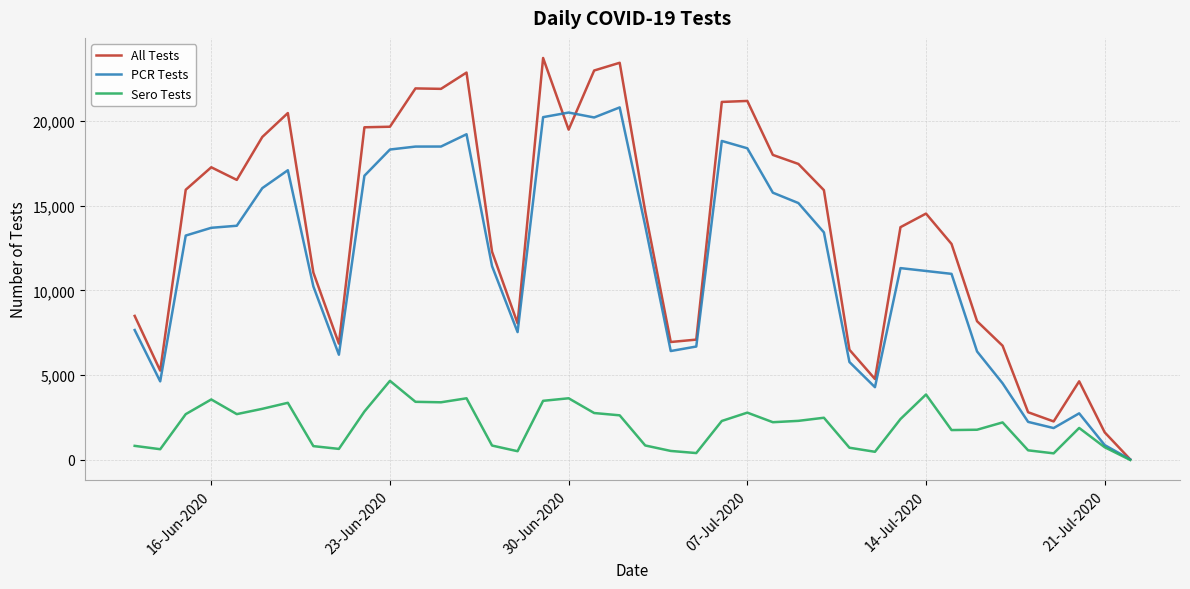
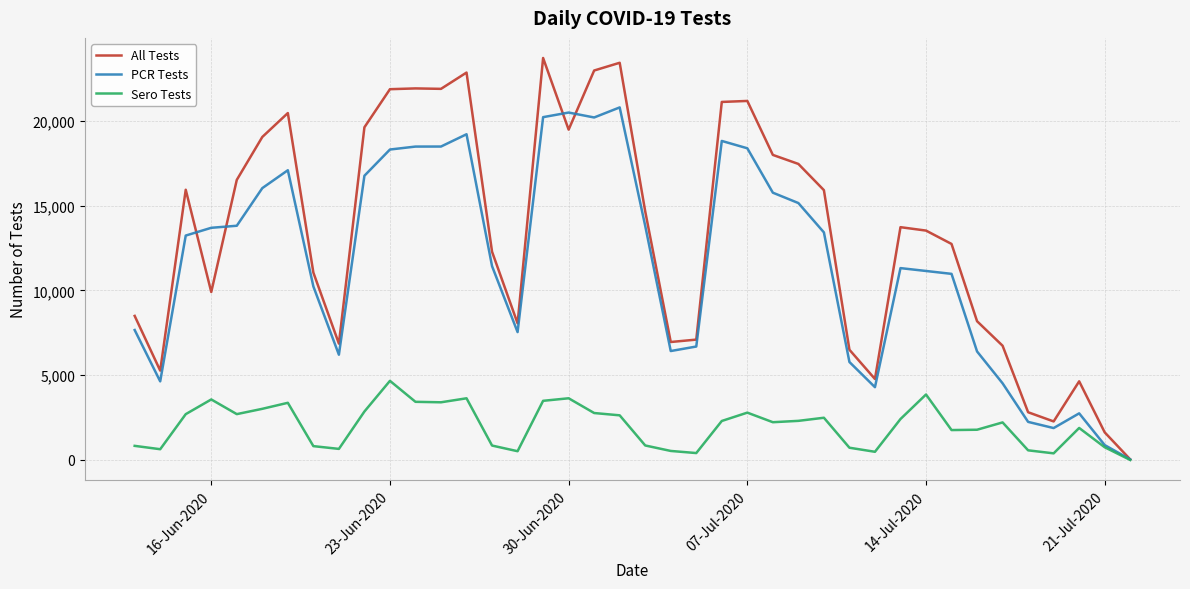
All Tests, 16-Jun-2020: 17,300 -> 9,900
All Tests, 23-Jun-2020: 19,700 -> 21,900
All Tests, 14-Jul-2020: 14,500 -> 13,500
